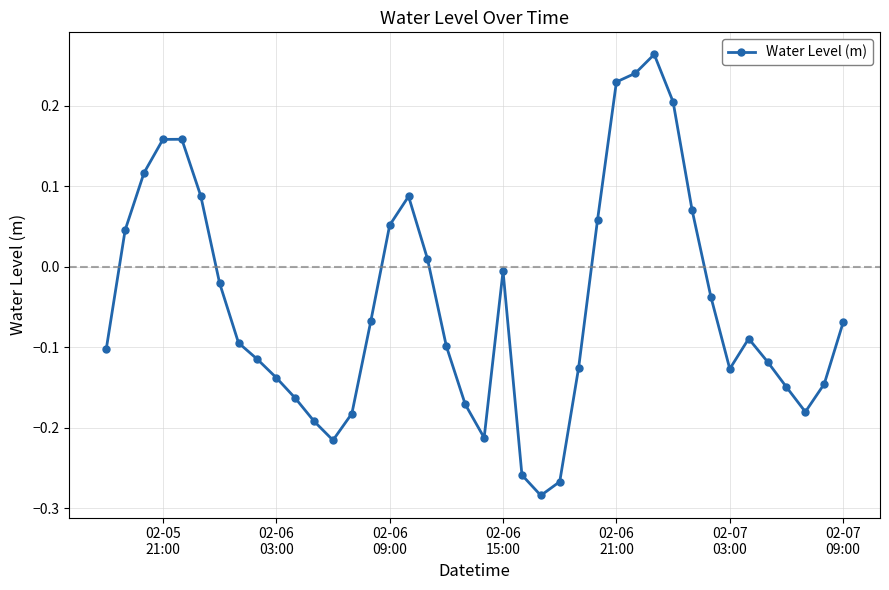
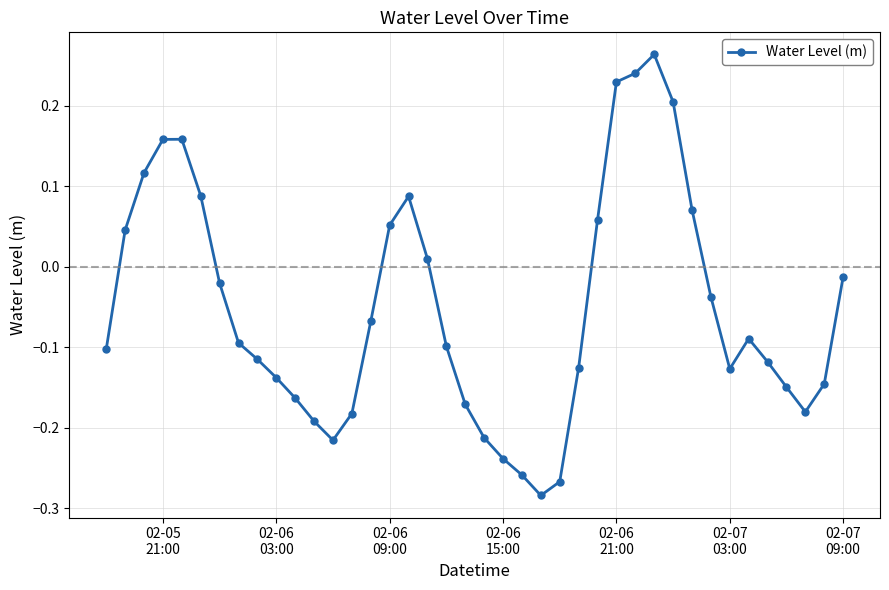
02-06 15:00: -0.01 -> -0.24
02-07 09:00: -0.07 -> -0.01
